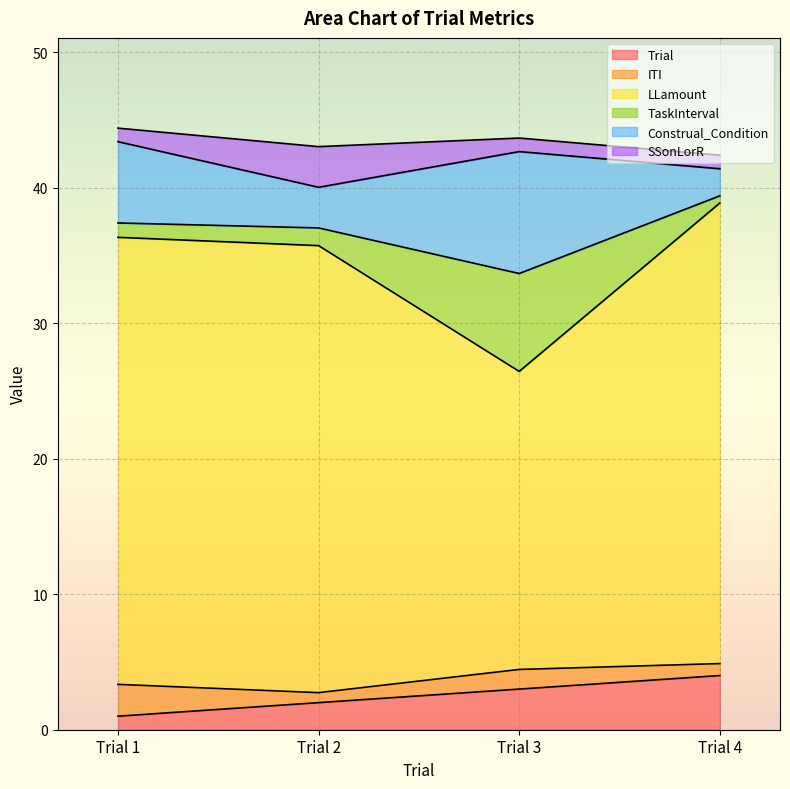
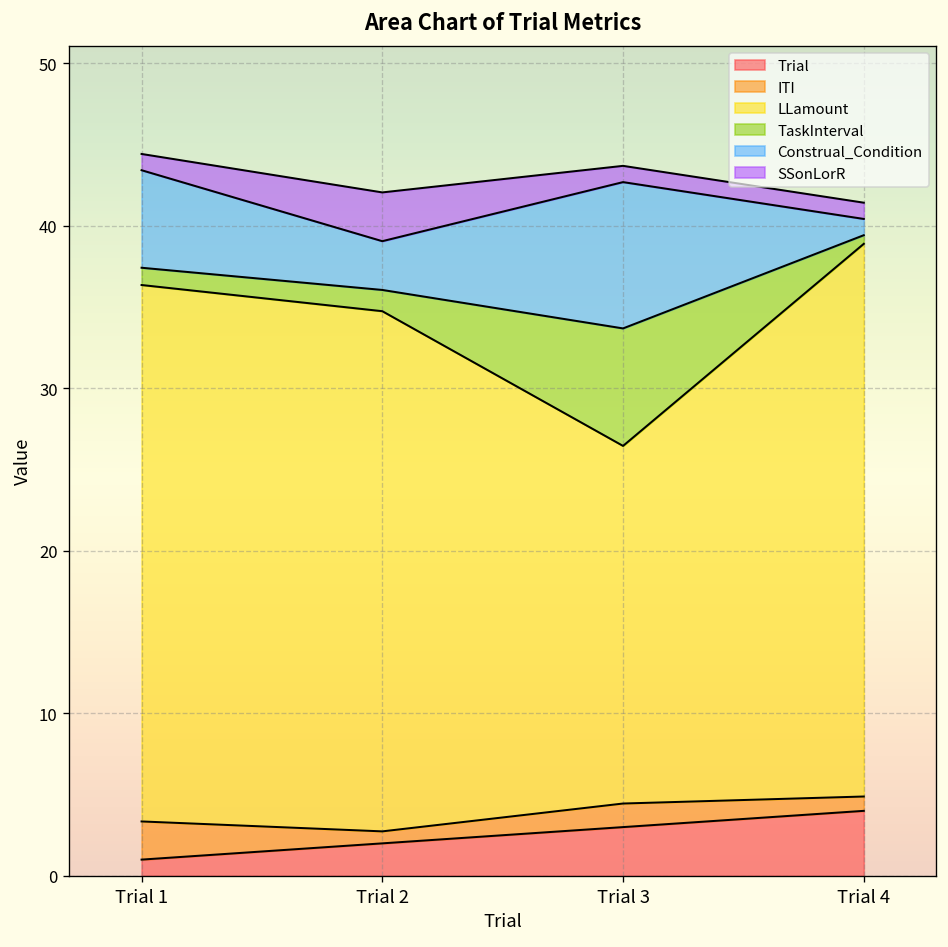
LLamount, Trial 2: 33 -> 32
Construal_Condition, Trial 4: 2 -> 1
